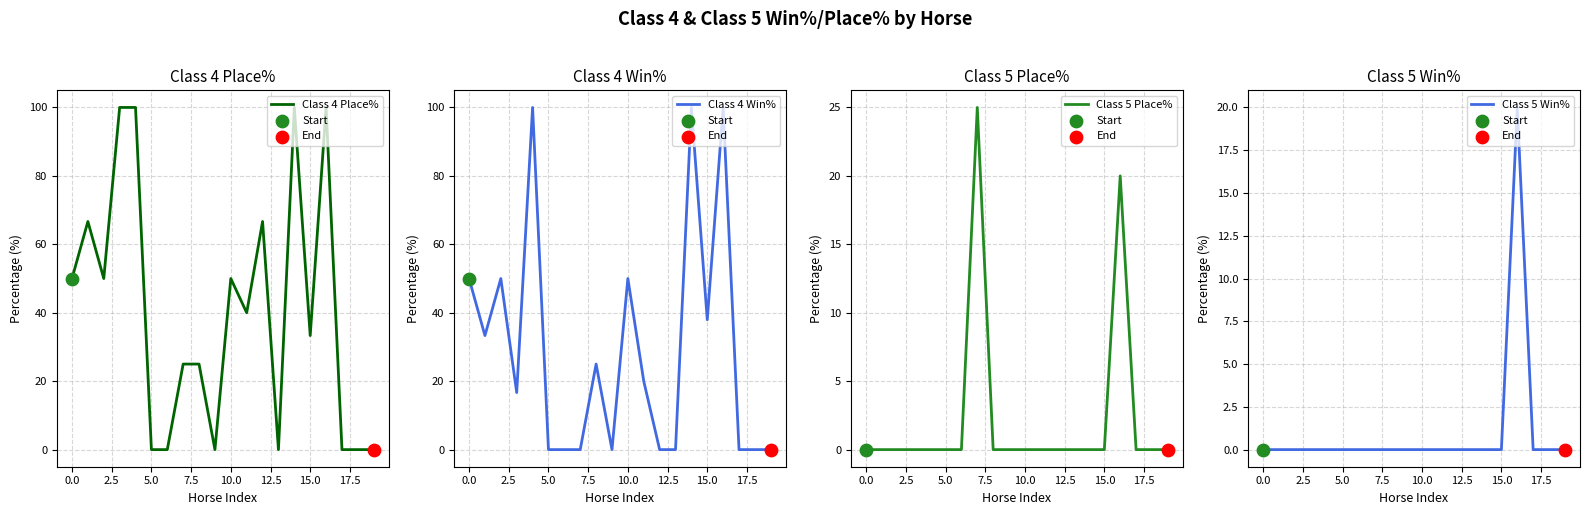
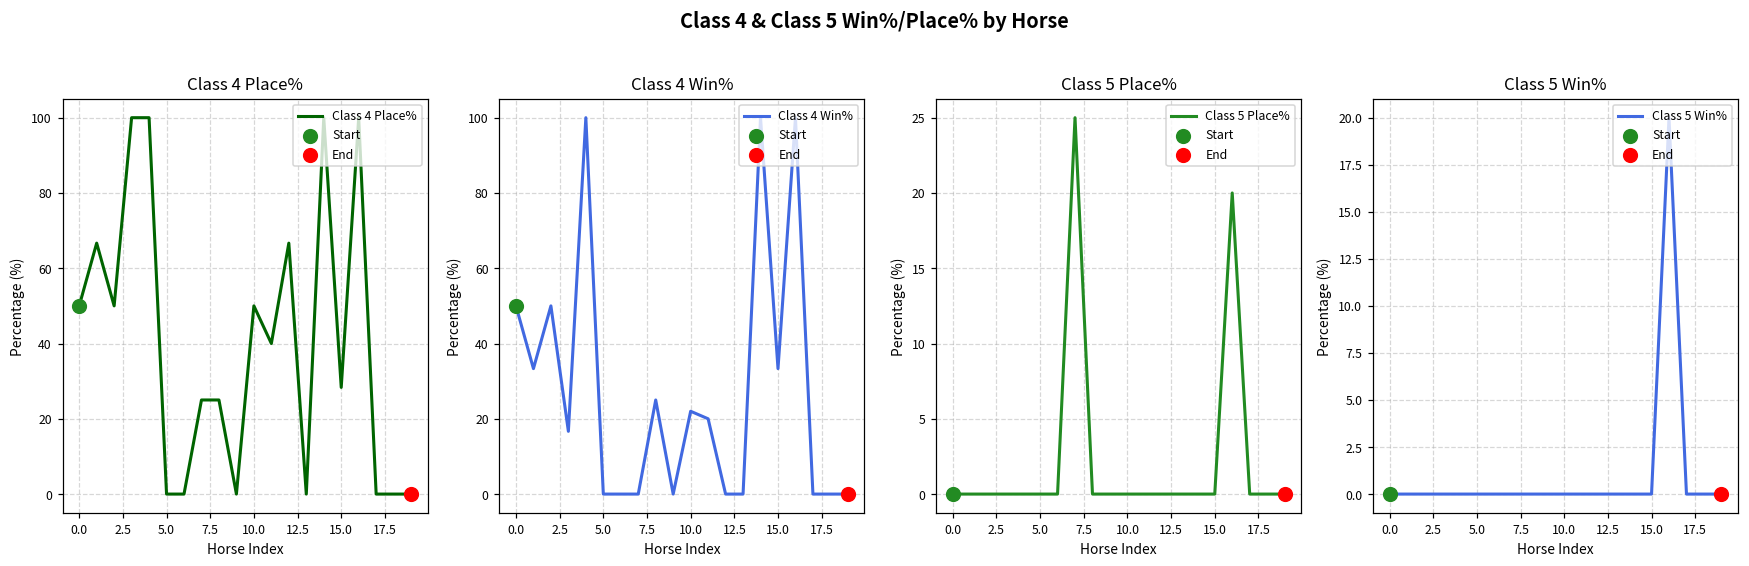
Class 4 Place%, Class 4 Place%, 15.0: 33 -> 28
Class 4 Win%, Class 4 Win%, 10.0: 50 -> 22
Class 4 Win%, Class 4 Win%, 15.0: 38 -> 33
